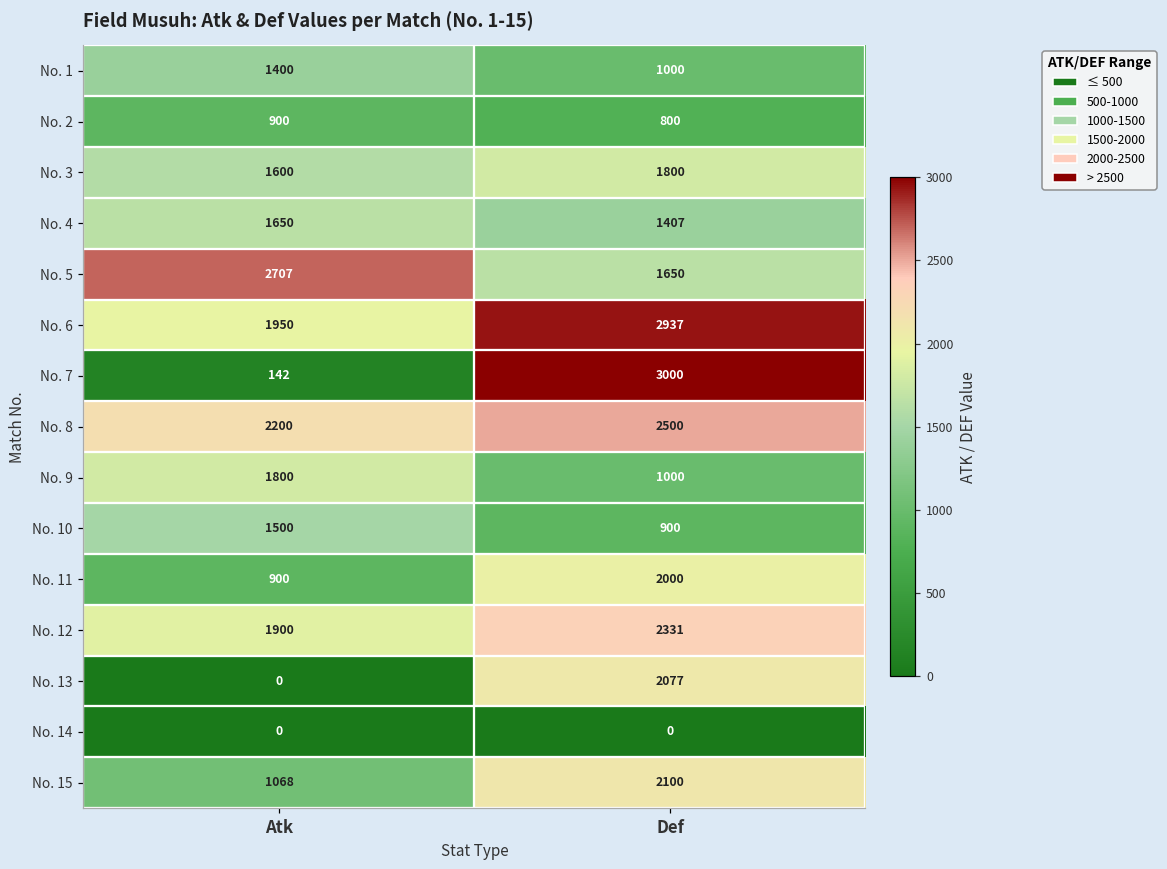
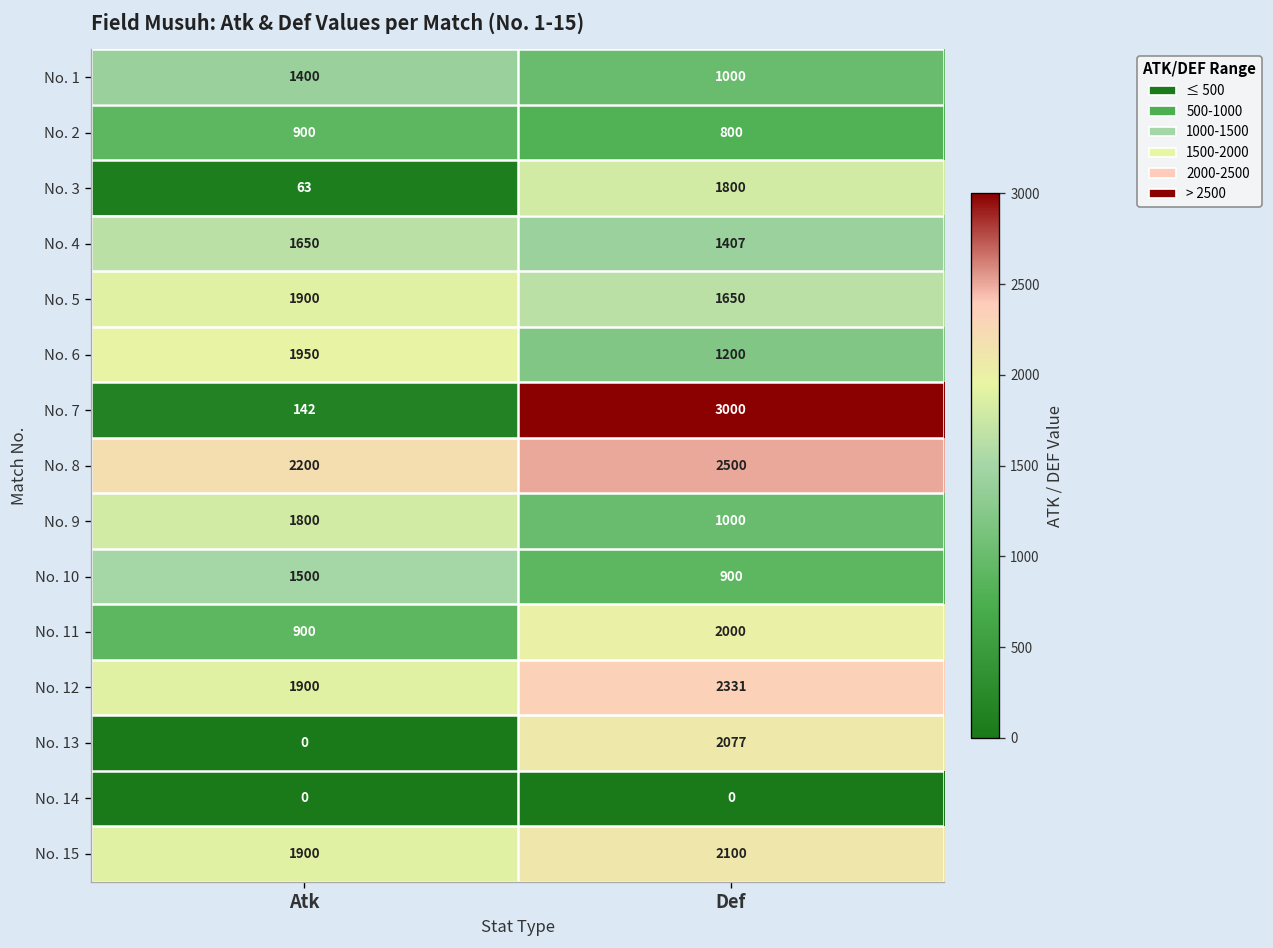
No. 3, Atk: 1600 -> 63
No. 5, Atk: 2707 -> 1900
No. 6, Def: 2937 -> 1200
No. 15, Atk: 1068 -> 1900
